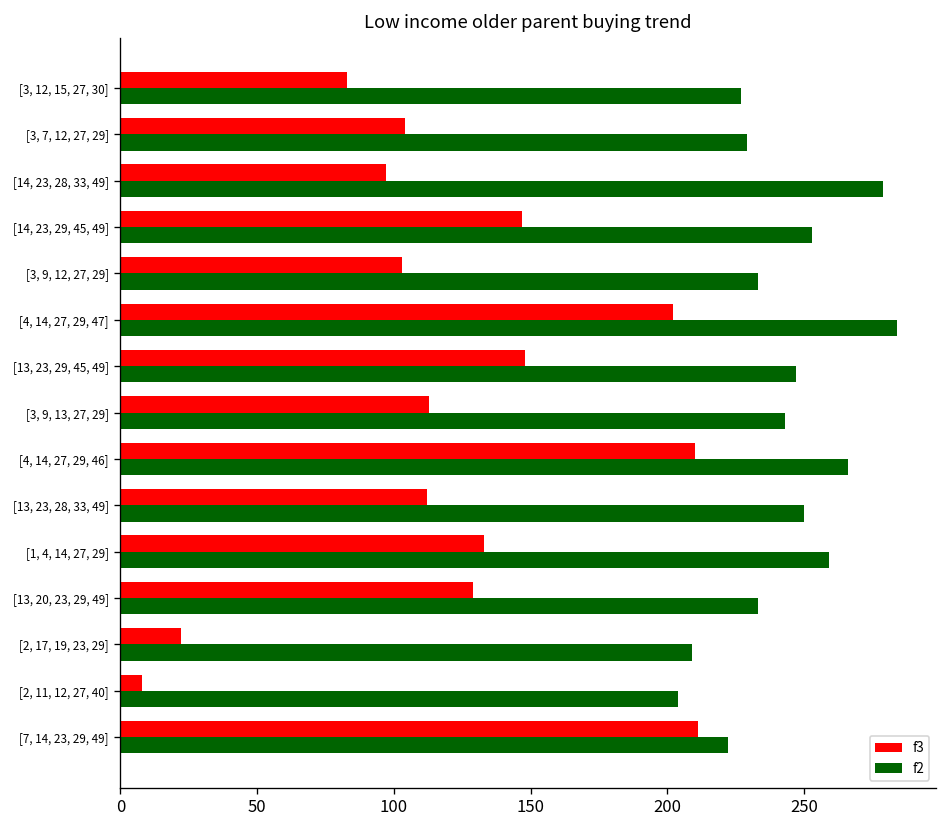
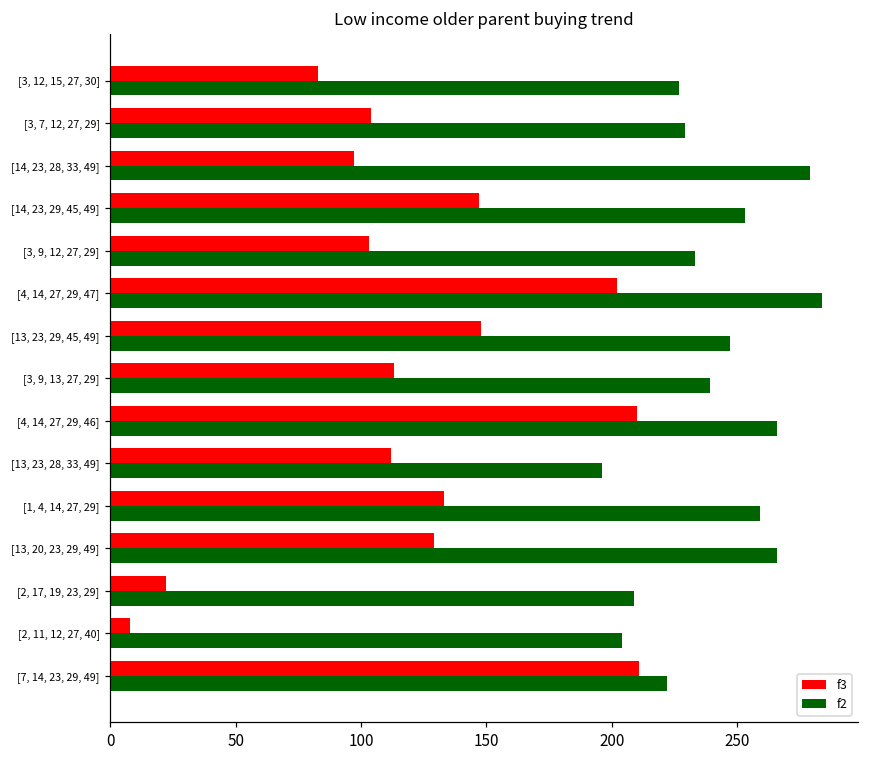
f2, [3, 9, 13, 27, 29]: 243 -> 239
f2, [13, 23, 28, 33, 49]: 250 -> 196
f2, [13, 20, 23, 29, 49]: 233 -> 266
